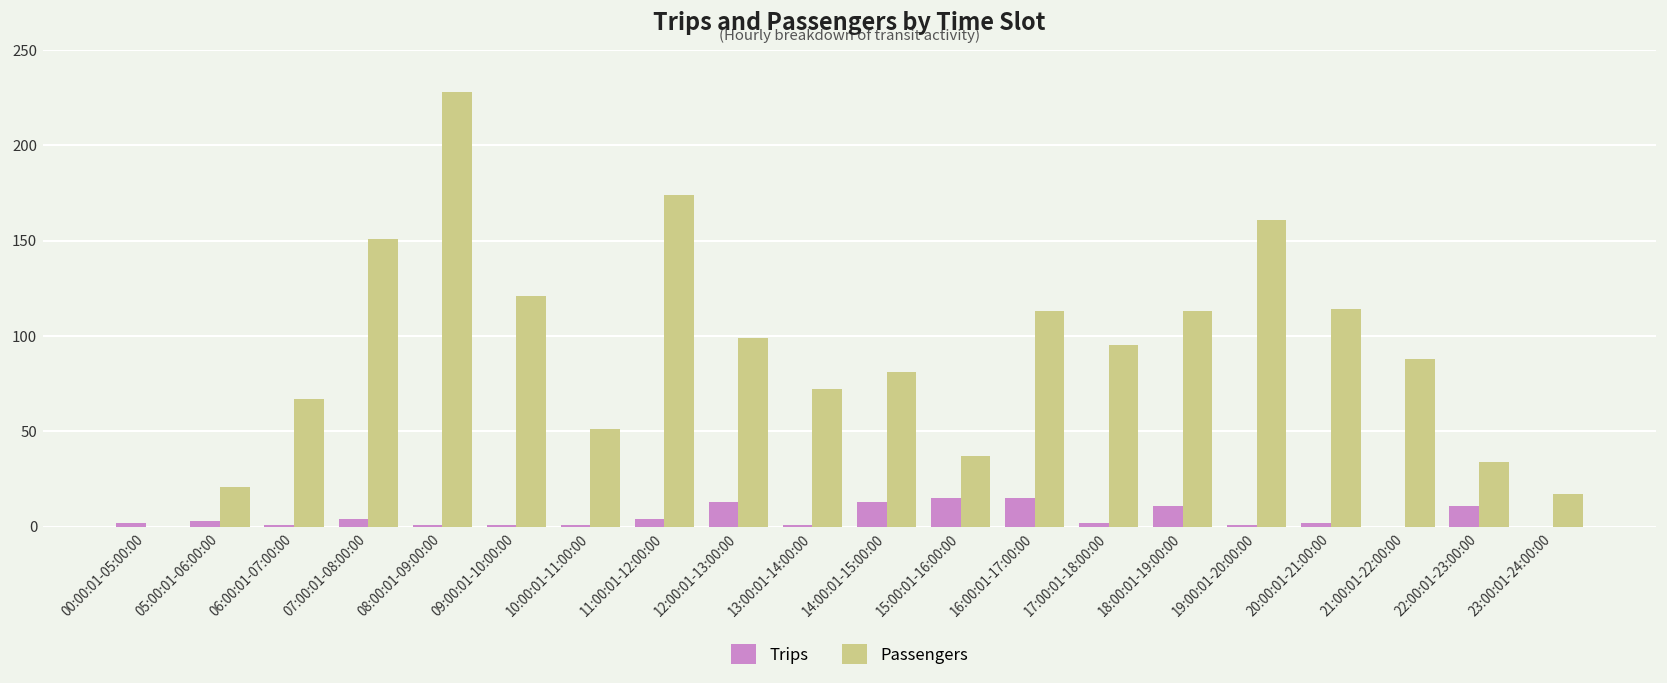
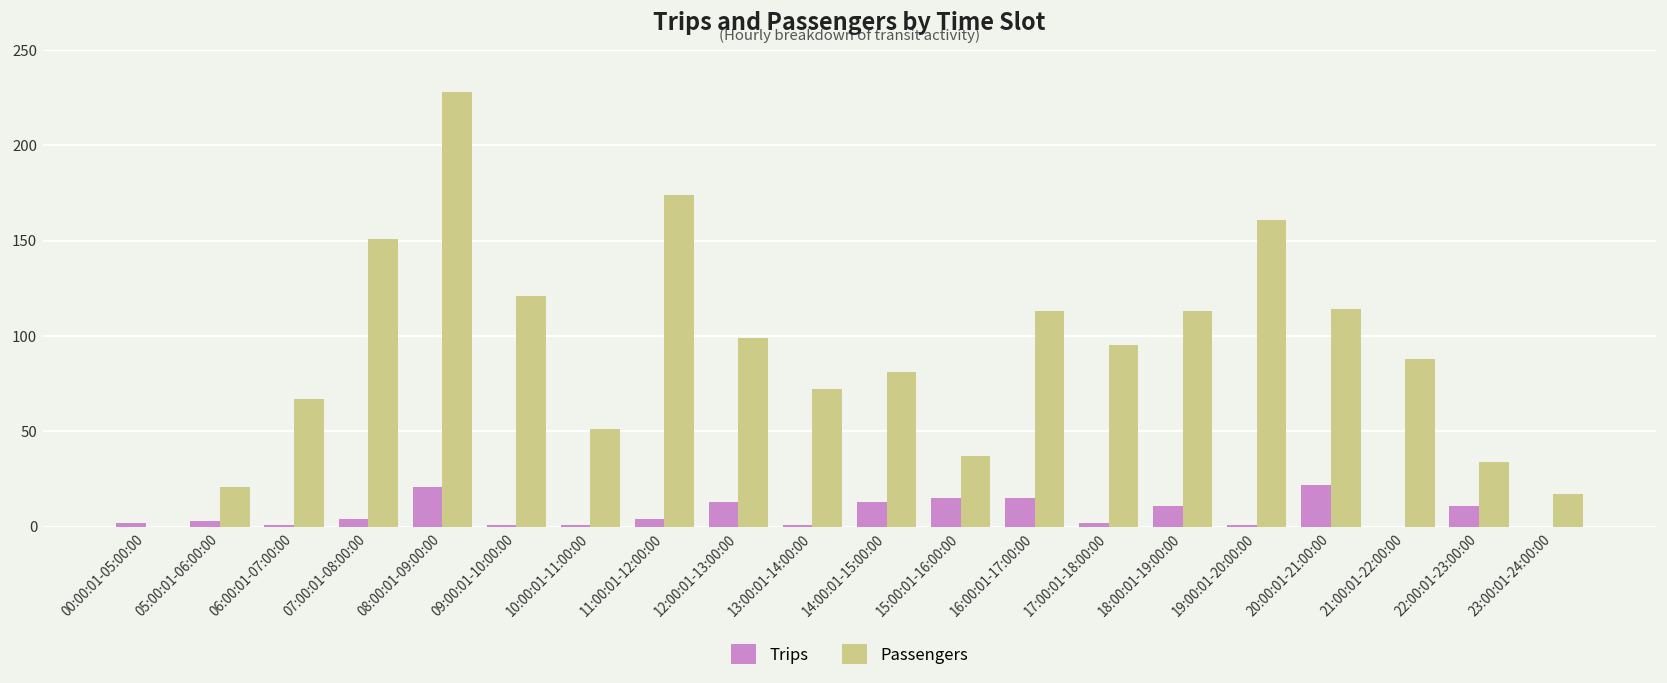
Trips, 08:00:01-09:00:00: 1 -> 21
Trips, 20:00:01-21:00:00: 2 -> 22
